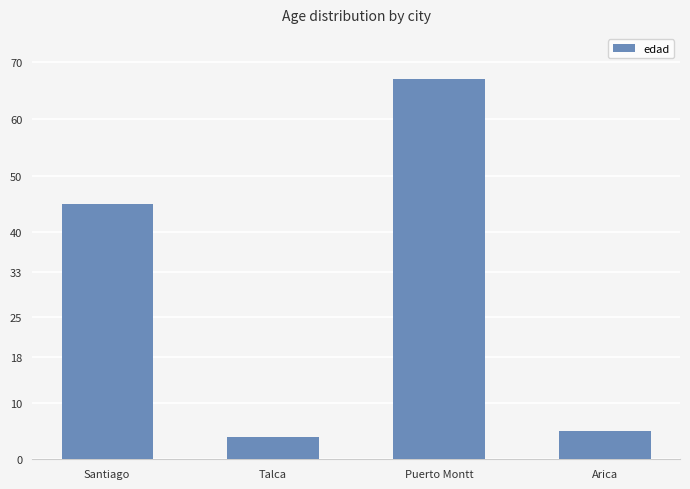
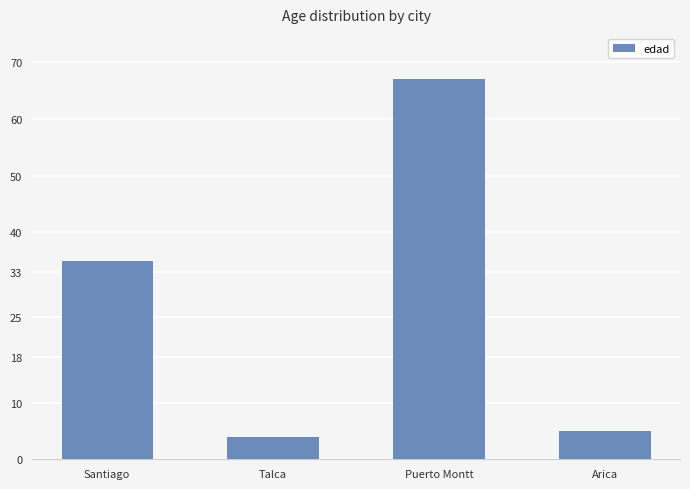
Santiago: 45 -> 35
